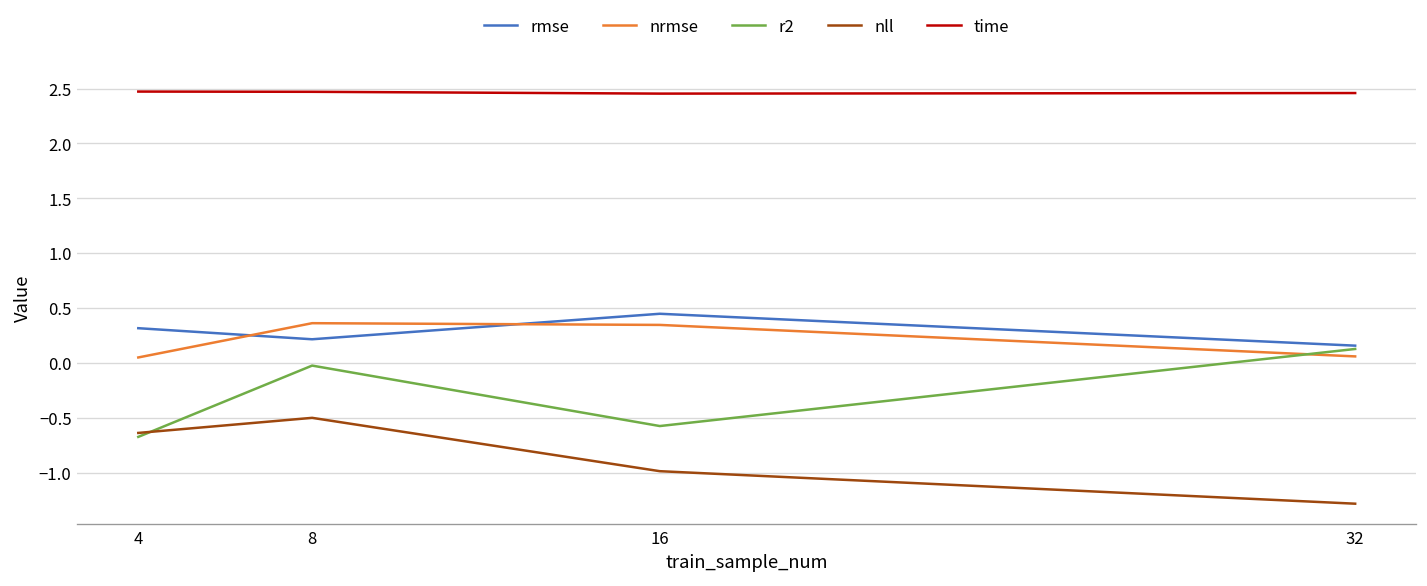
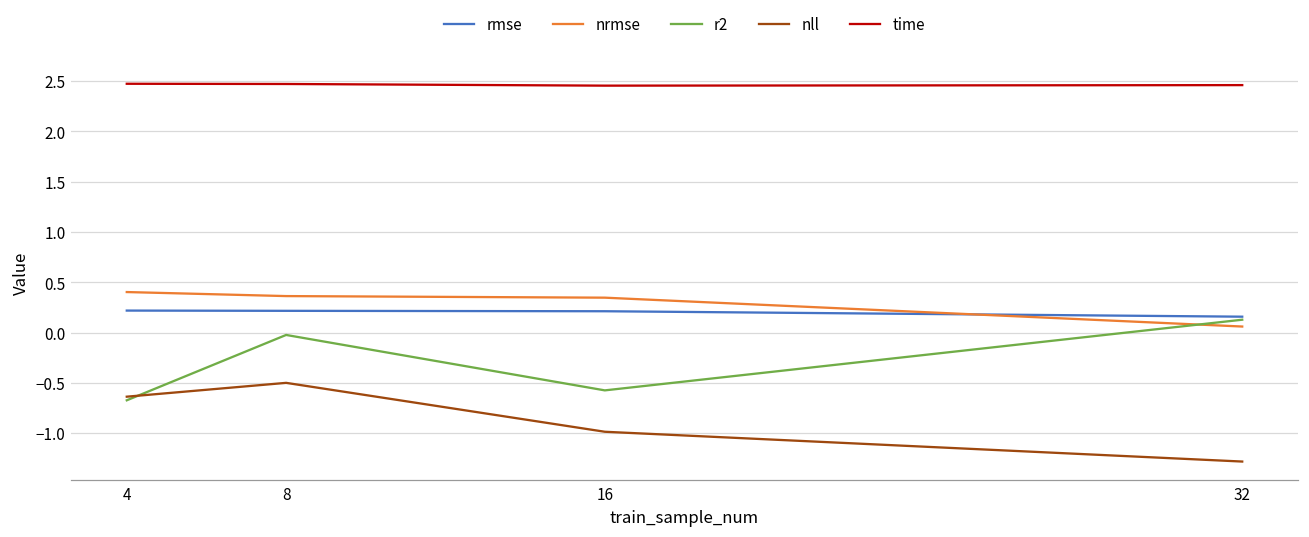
rmse, 4: 0.3 -> 0.2
nrmse, 4: 0.0 -> 0.4
rmse, 16: 0.4 -> 0.2
